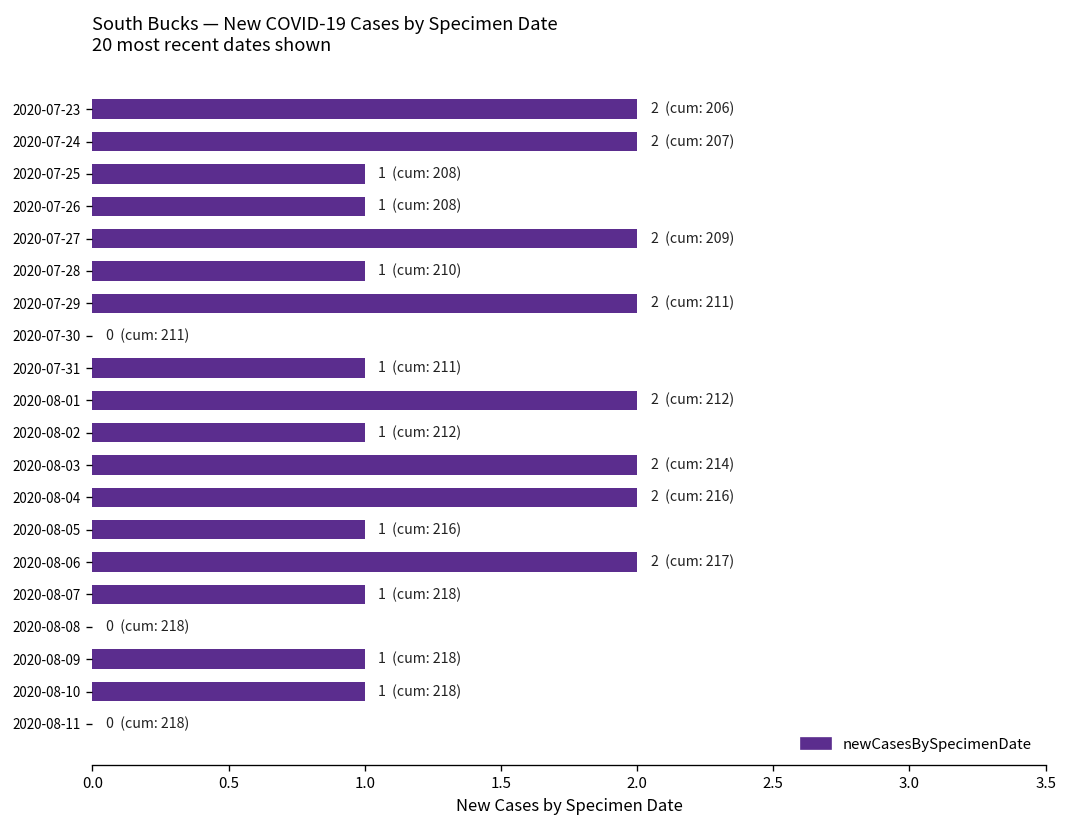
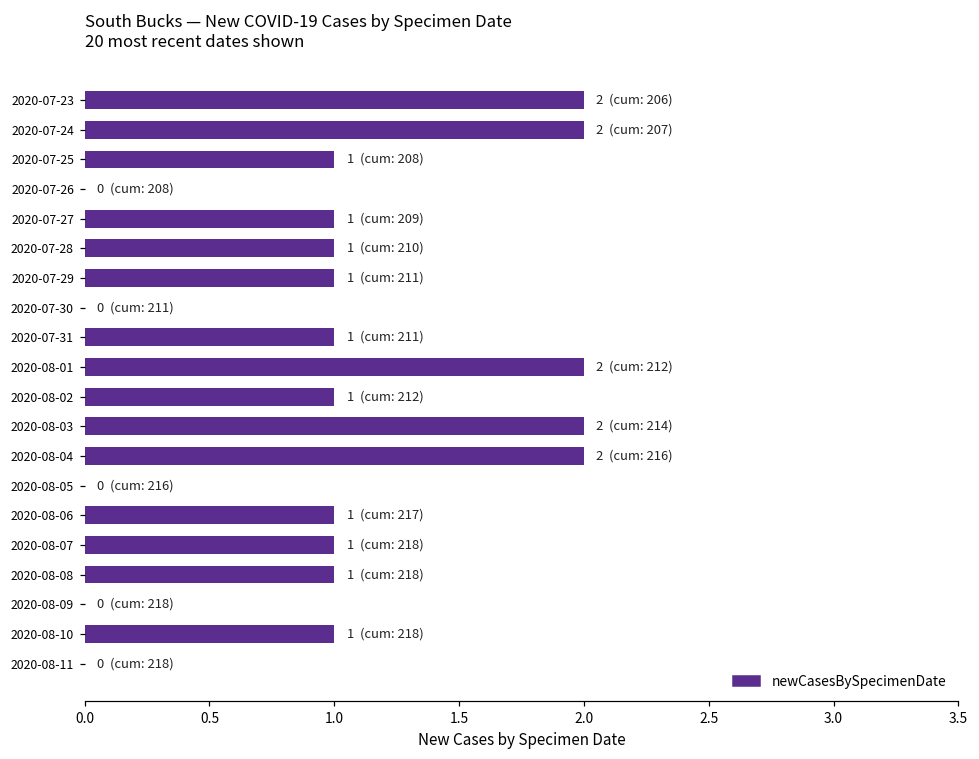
2020-07-26: 1 -> 0
2020-07-27: 2 -> 1
2020-07-29: 2 -> 1
2020-08-05: 1 -> 0
2020-08-06: 2 -> 1
2020-08-08: 0 -> 1
2020-08-09: 1 -> 0
